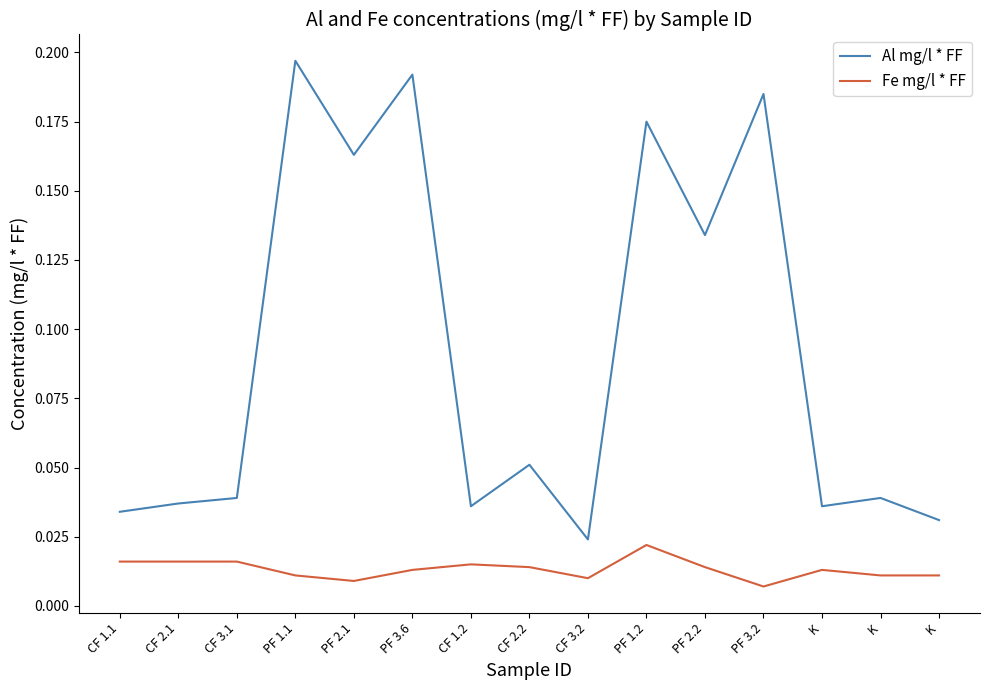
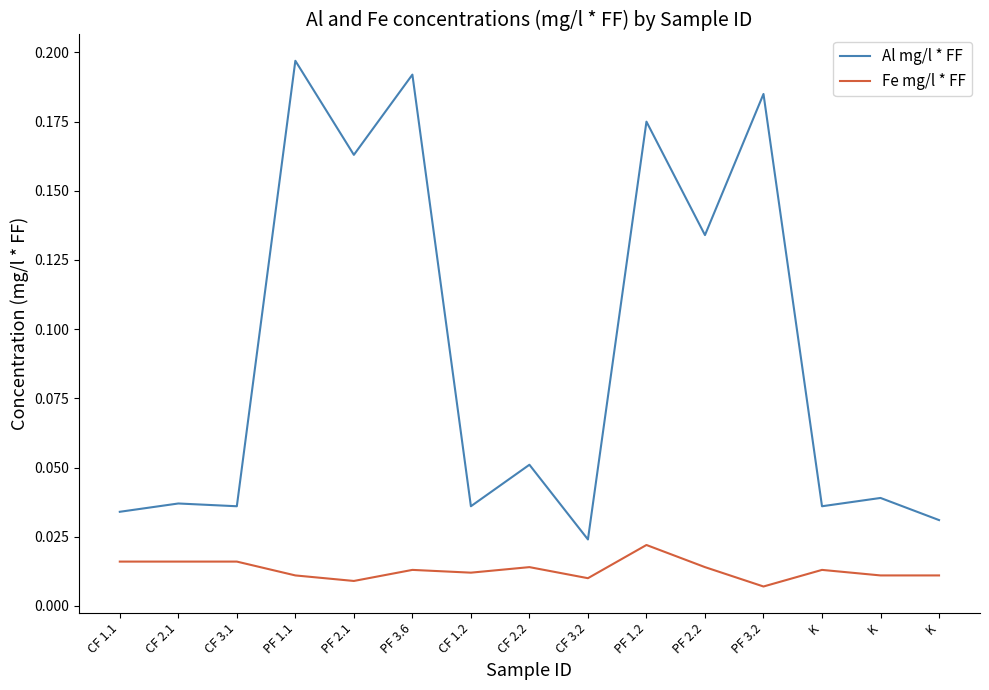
Al mg/l * FF, CF 3.1: 0.039 -> 0.036
Fe mg/l * FF, CF 1.2: 0.015 -> 0.012
